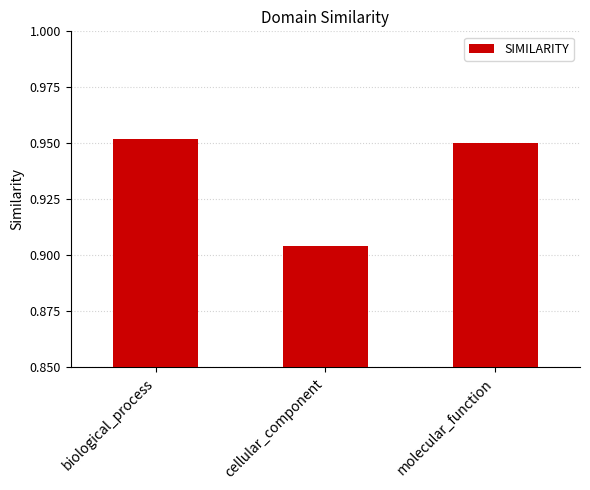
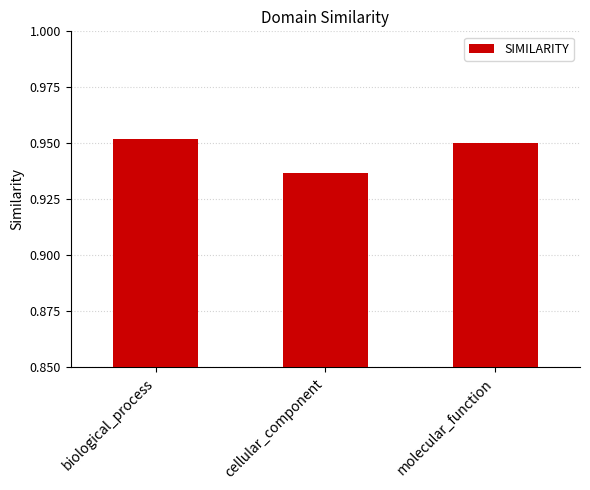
cellular_component: 0.904 -> 0.937
